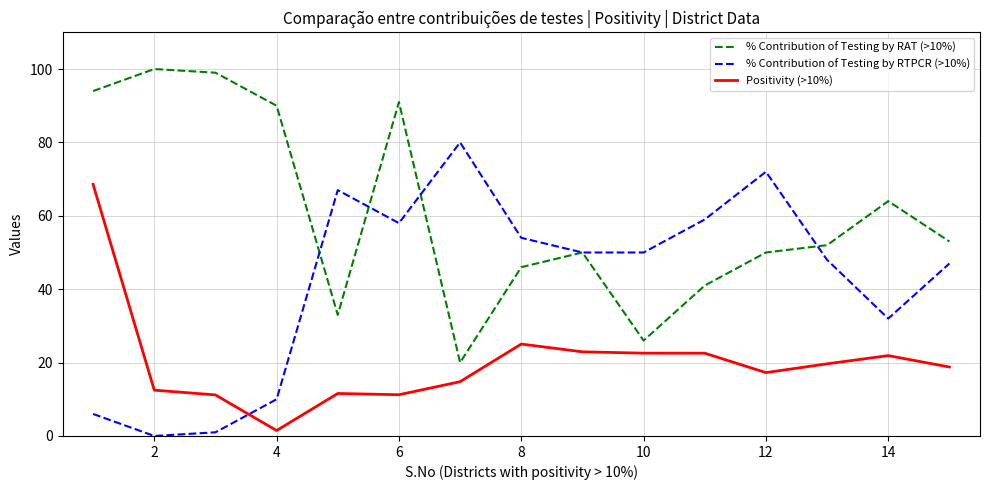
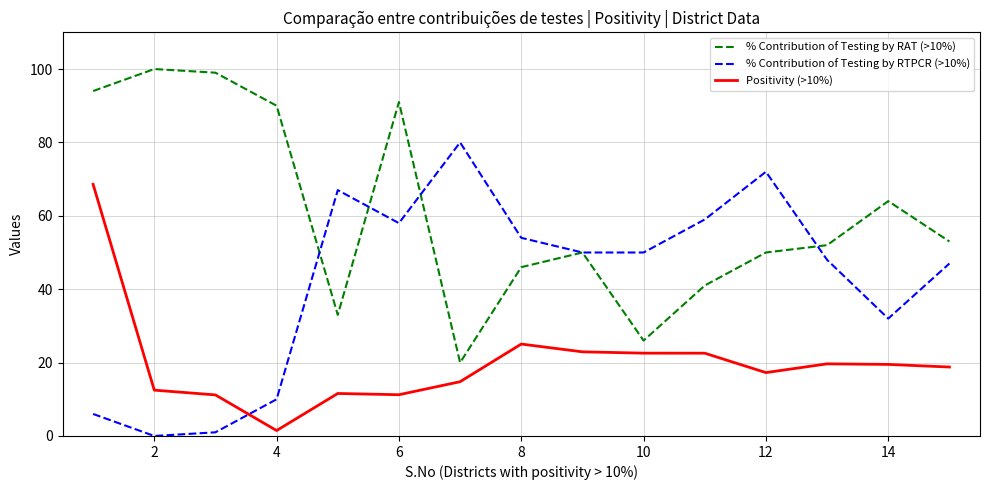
Positivity (>10%), 14: 22 -> 20
